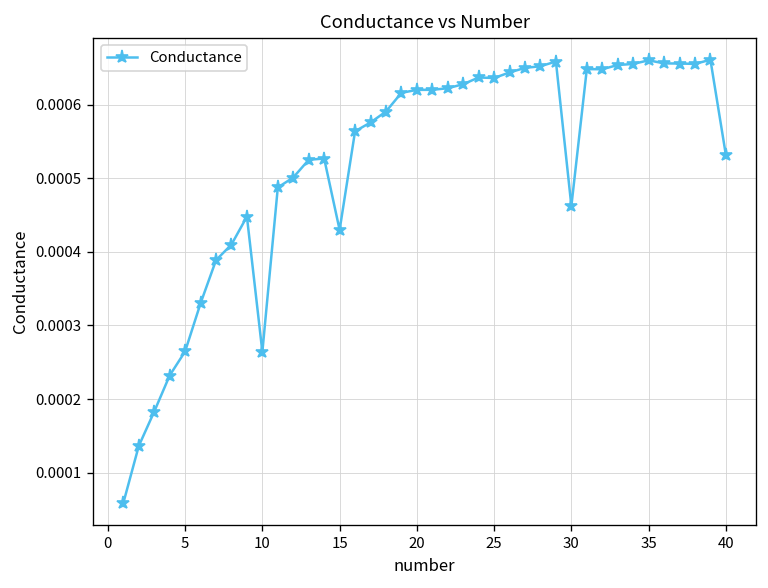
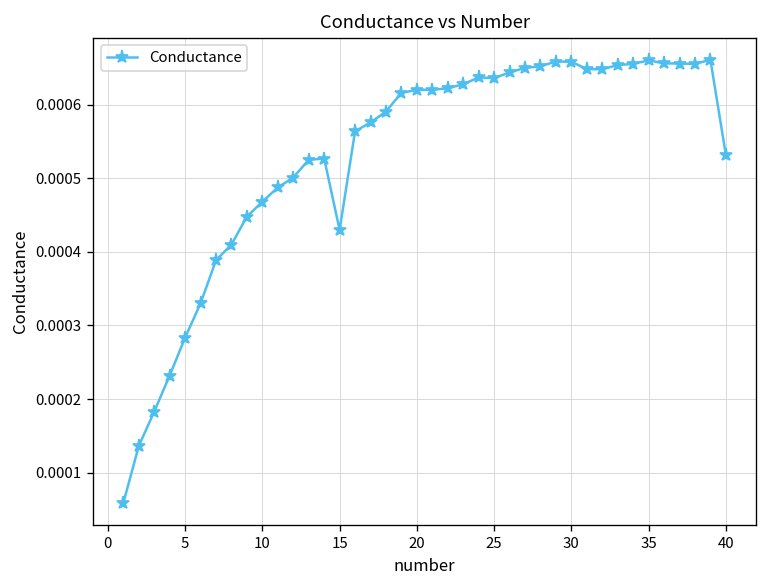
5: 0.00026 -> 0.00028
10: 0.00026 -> 0.00047
30: 0.00046 -> 0.00066
